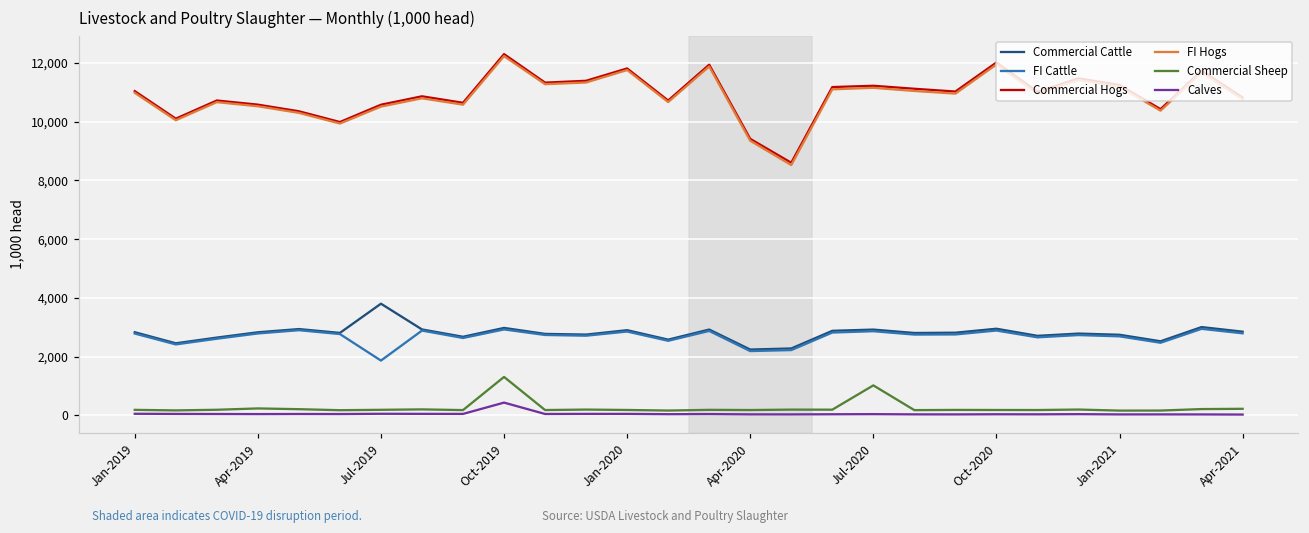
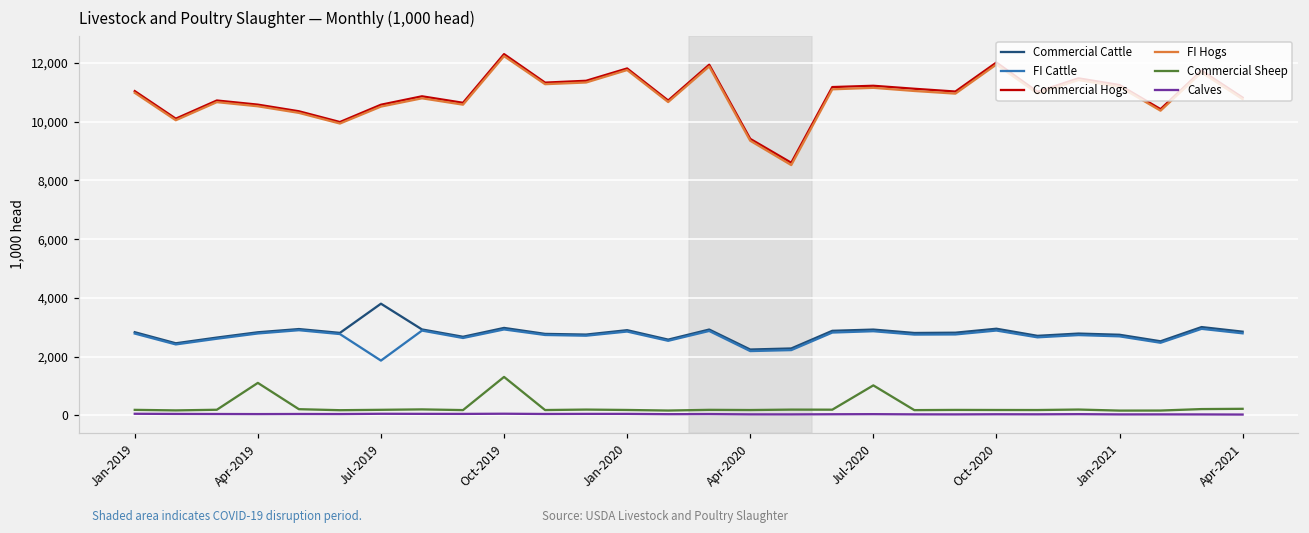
Commercial Sheep, Apr-2019: 200 -> 1,100
Calves, Oct-2019: 400 -> 100
